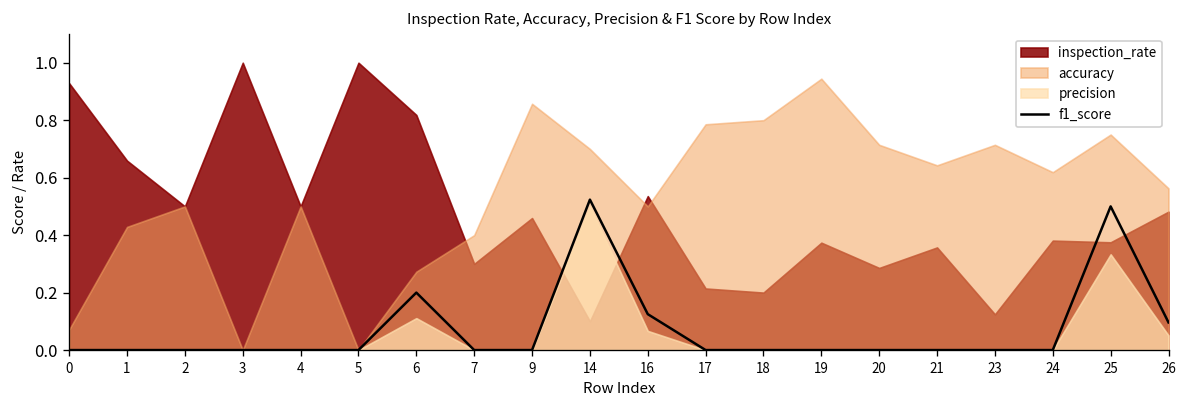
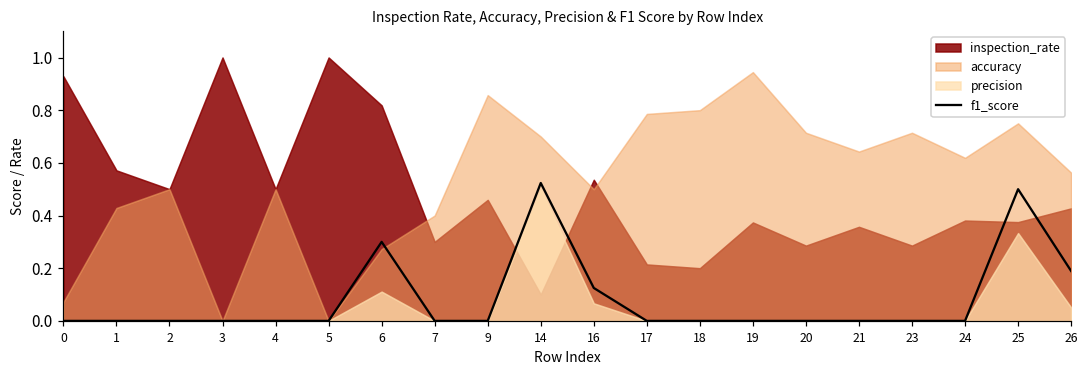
inspection_rate, 1: 0.66 -> 0.57
f1_score, 6: 0.2 -> 0.3
inspection_rate, 23: 0.12 -> 0.29
f1_score, 26: 0.10 -> 0.19
inspection_rate, 26: 0.48 -> 0.43
